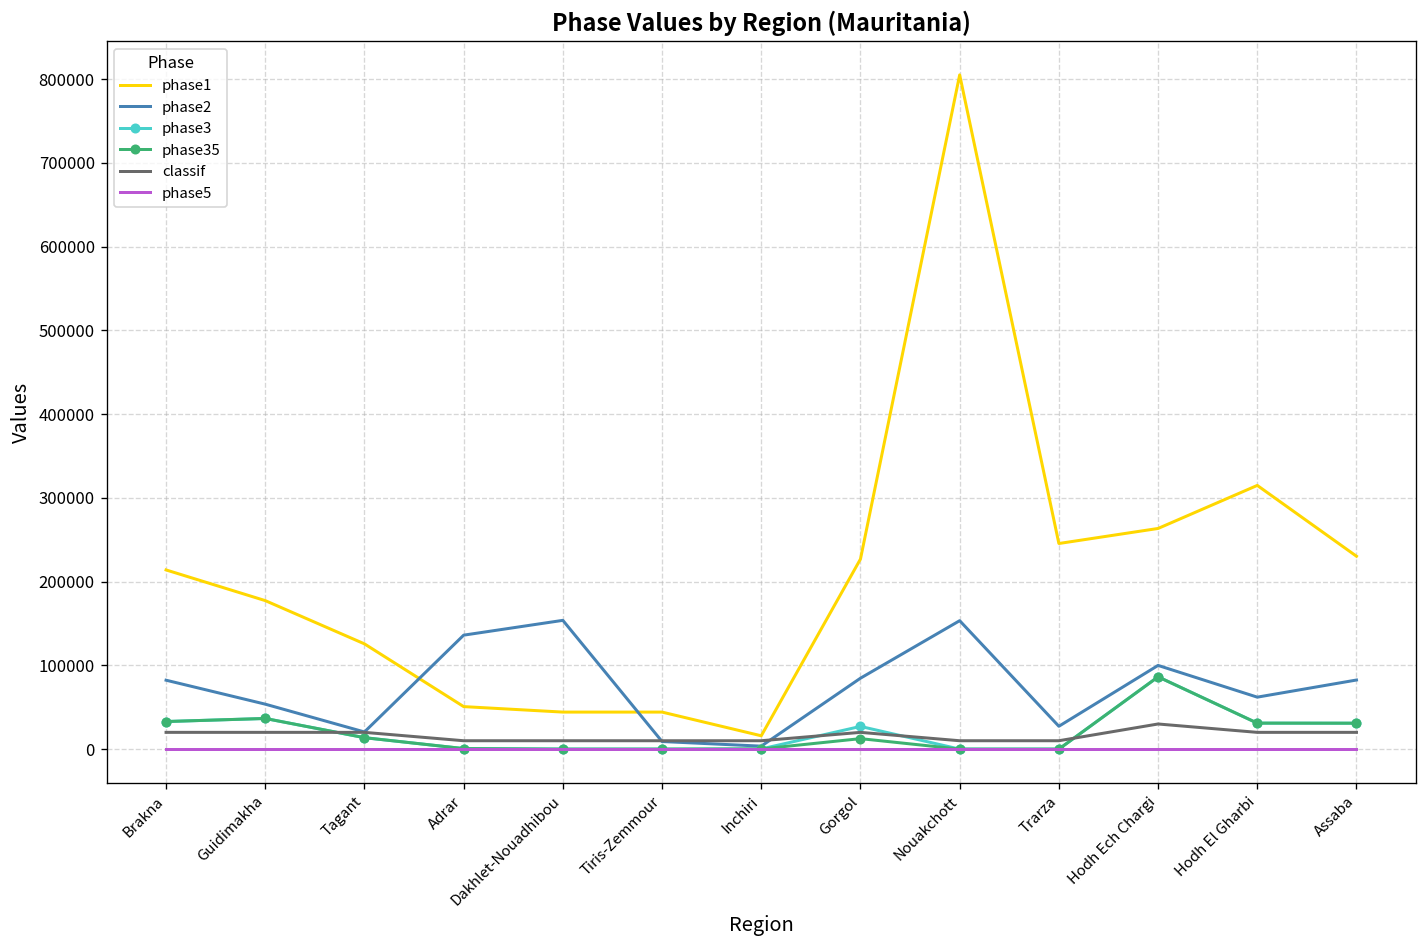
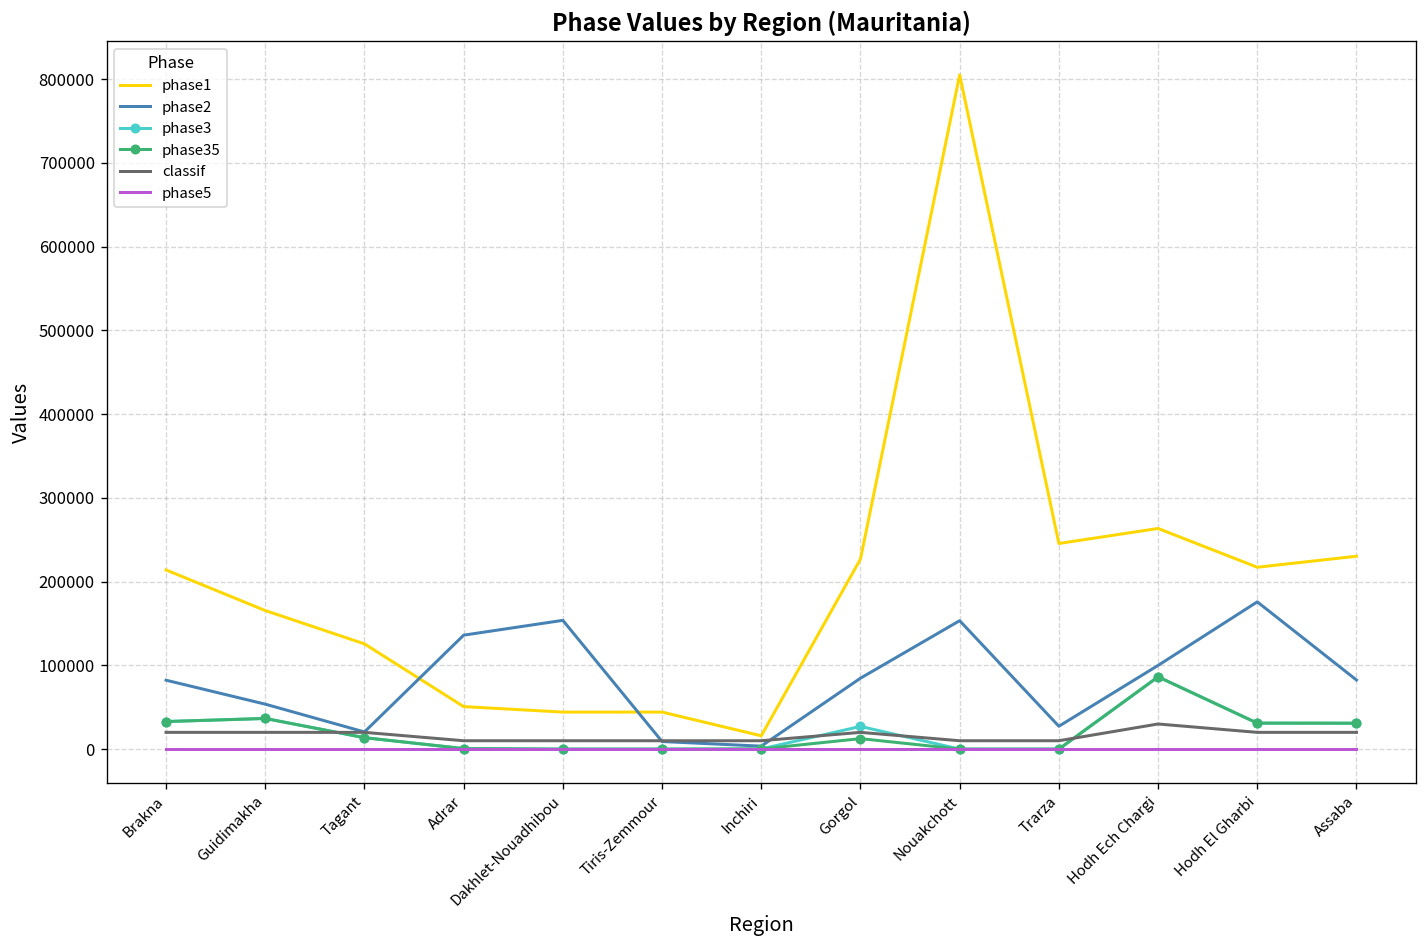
phase1, Guidimakha: 180000 -> 170000
phase1, Hodh El Gharbi: 310000 -> 220000
phase2, Hodh El Gharbi: 60000 -> 180000
